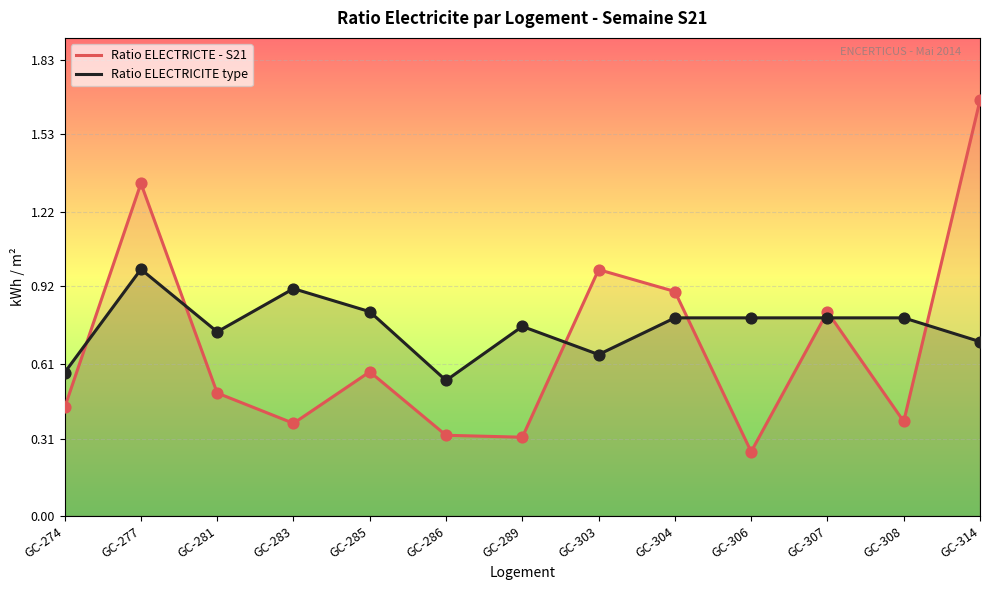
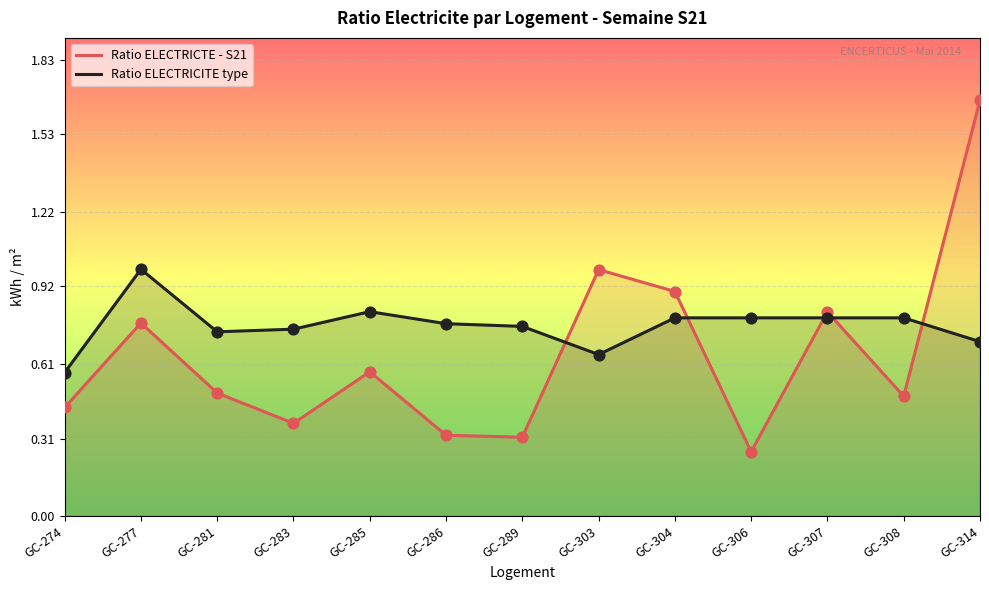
Ratio ELECTRICTE - S21, GC-277: 1.33 -> 0.77
Ratio ELECTRICITE type, GC-283: 0.91 -> 0.75
Ratio ELECTRICITE type, GC-286: 0.54 -> 0.77
Ratio ELECTRICTE - S21, GC-308: 0.38 -> 0.48
